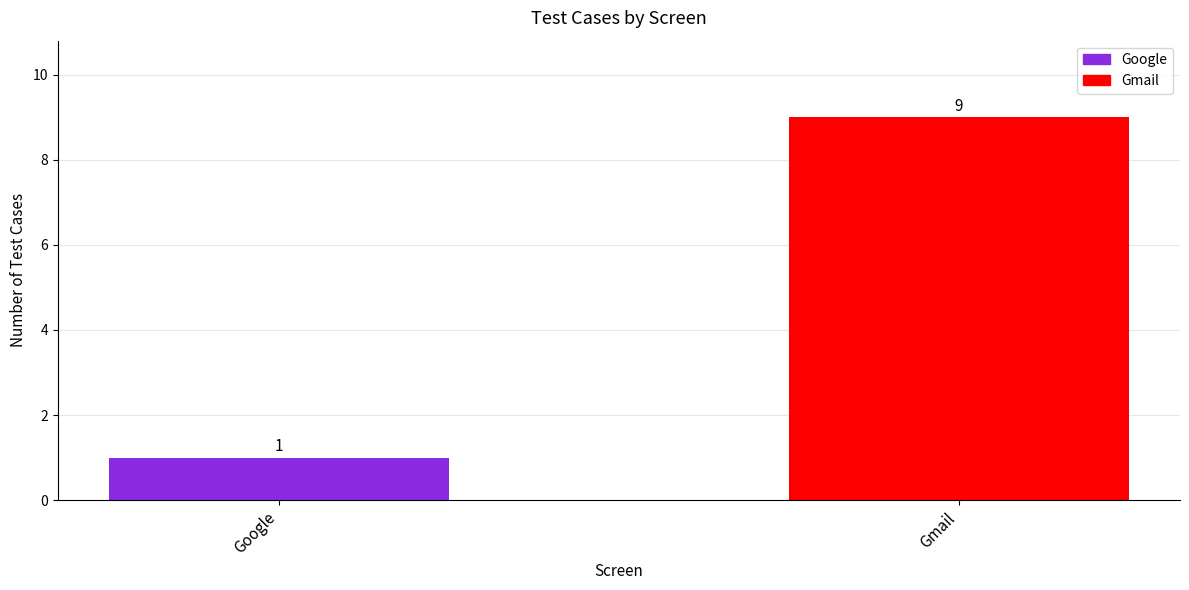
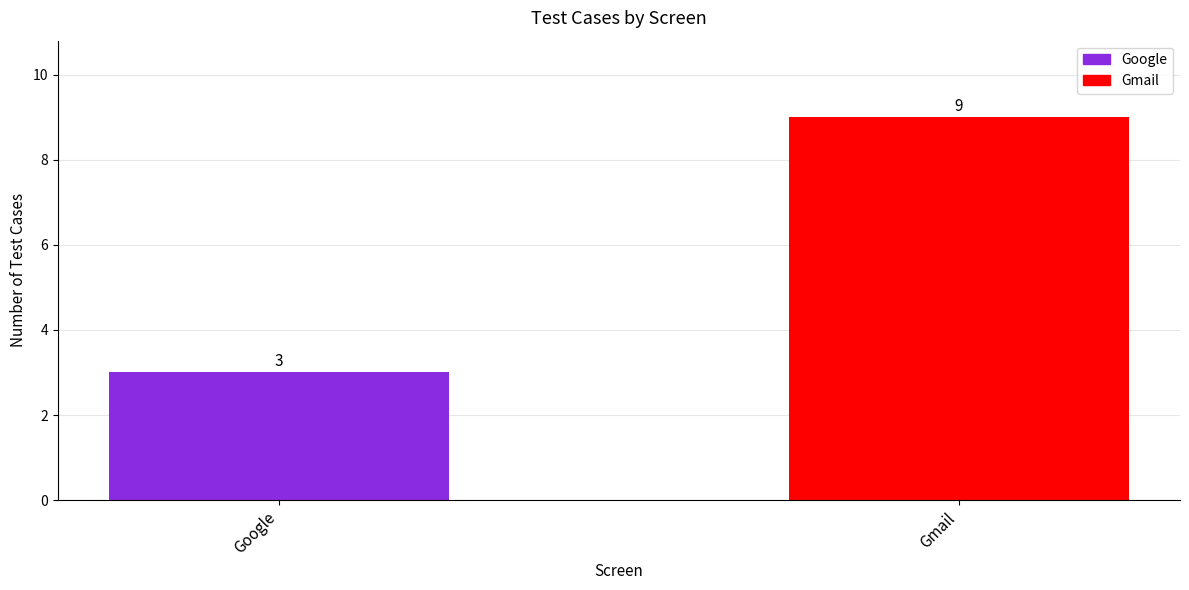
Google: 1 -> 3
